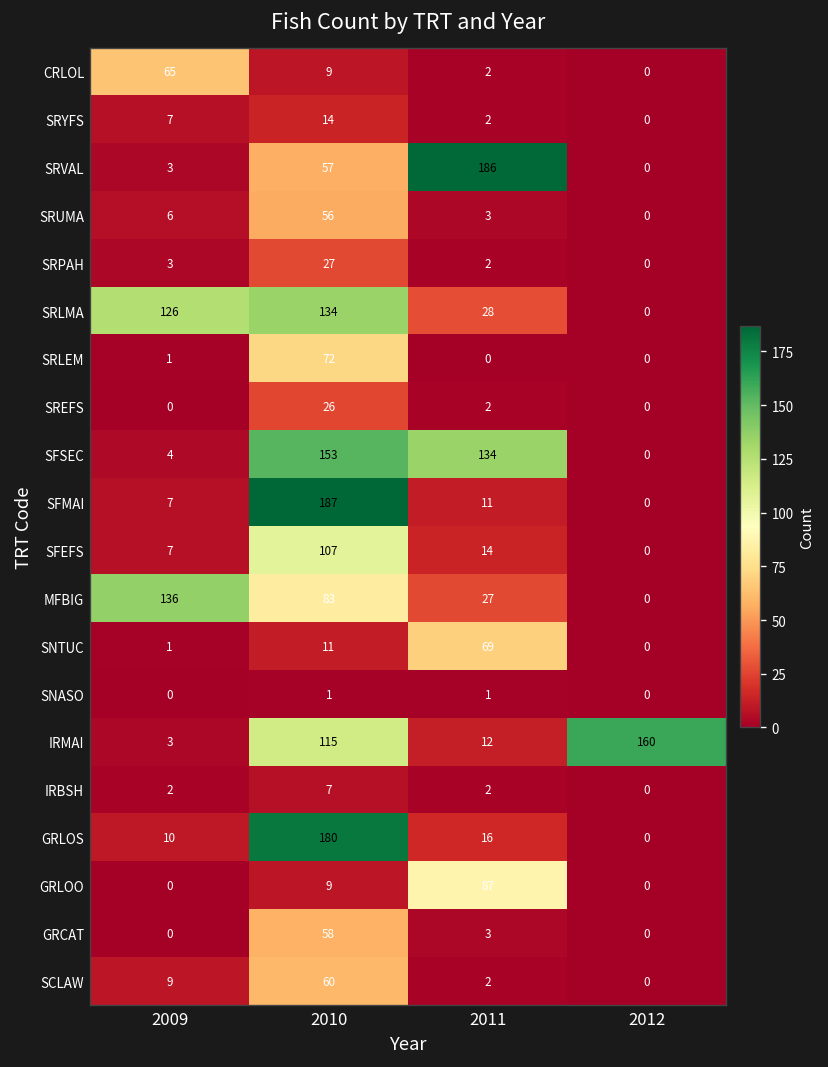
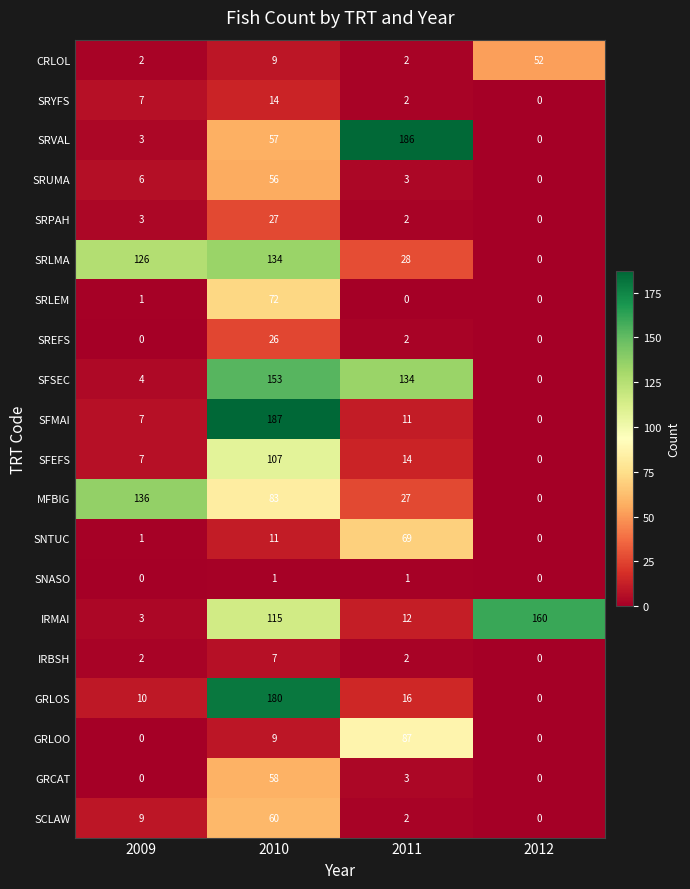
CRLOL, 2009: 65 -> 2
CRLOL, 2012: 0 -> 52
